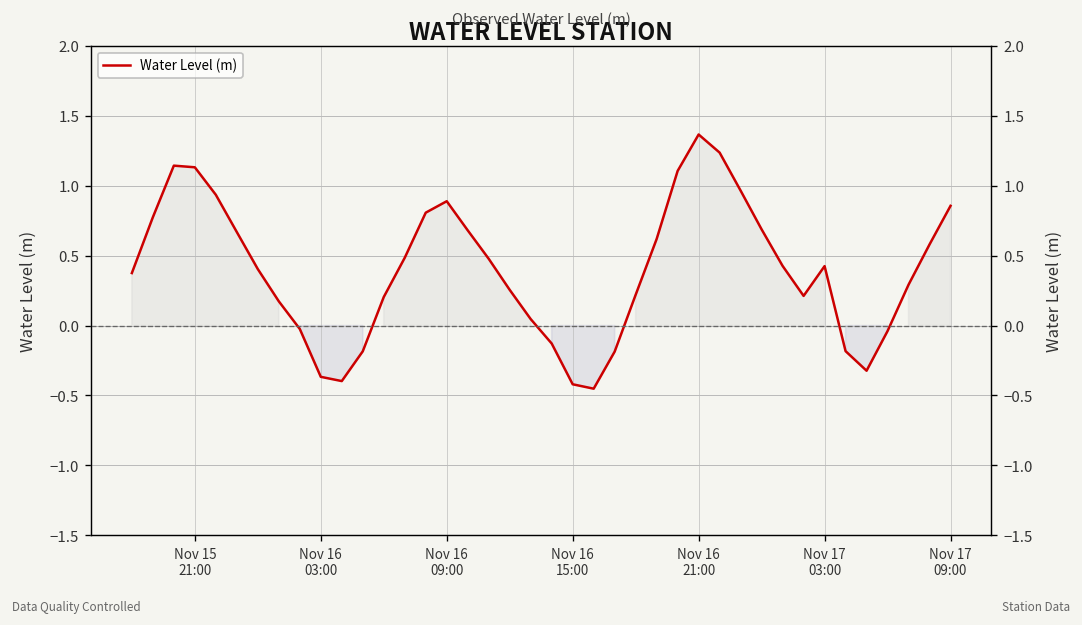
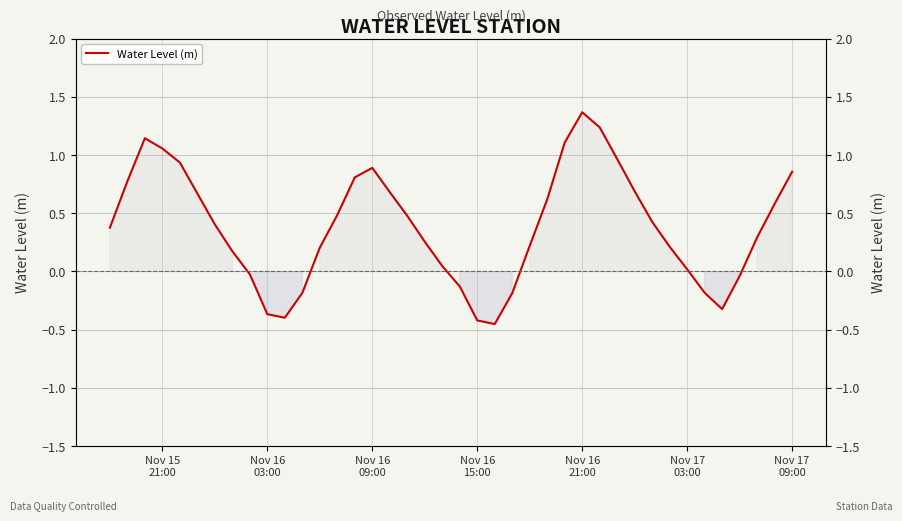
Nov 15 21:00: 1.13 -> 1.06
Nov 17 03:00: 0.43 -> 0.02
